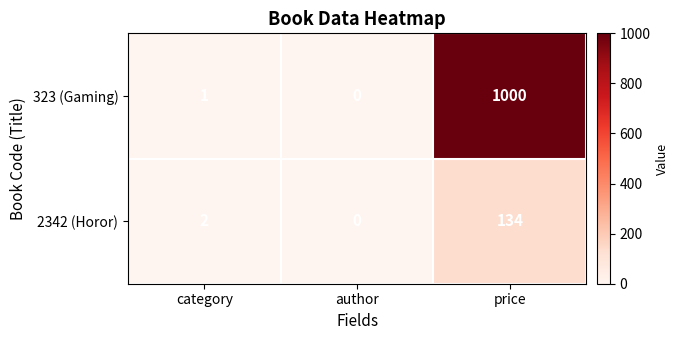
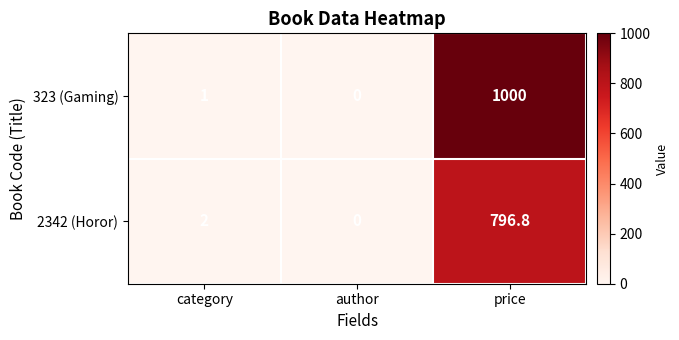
2342 (Horor), price: 134 -> 796.8
